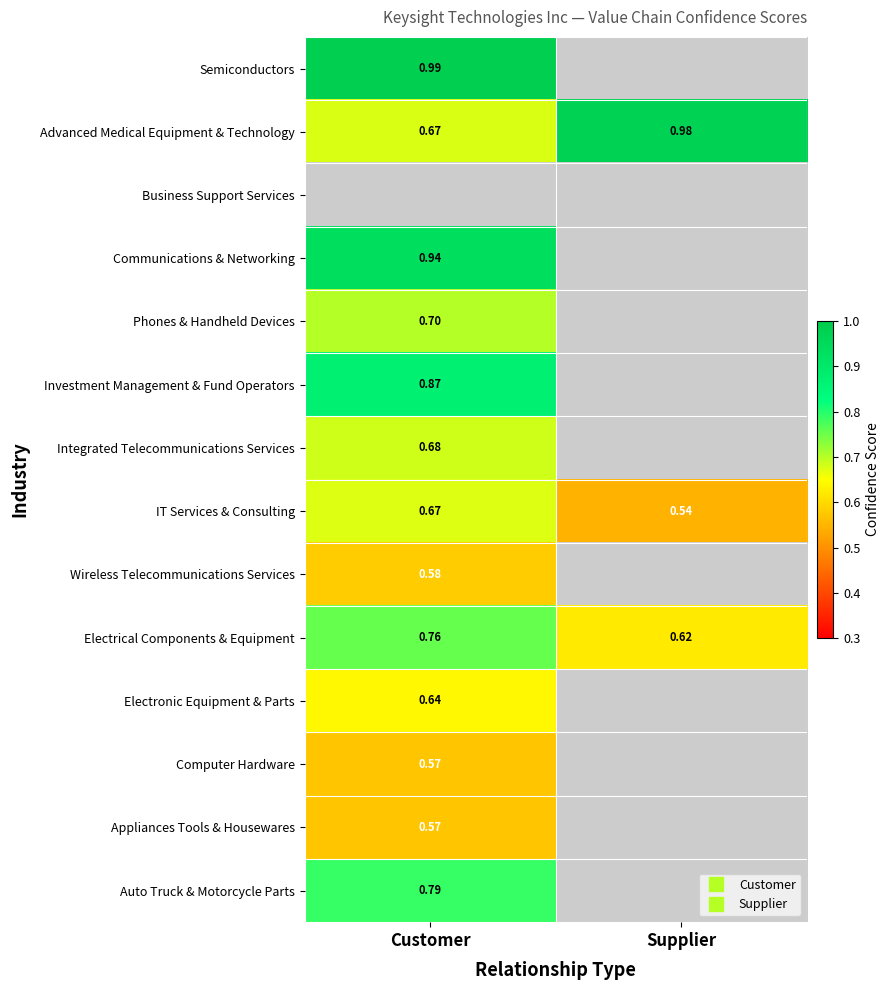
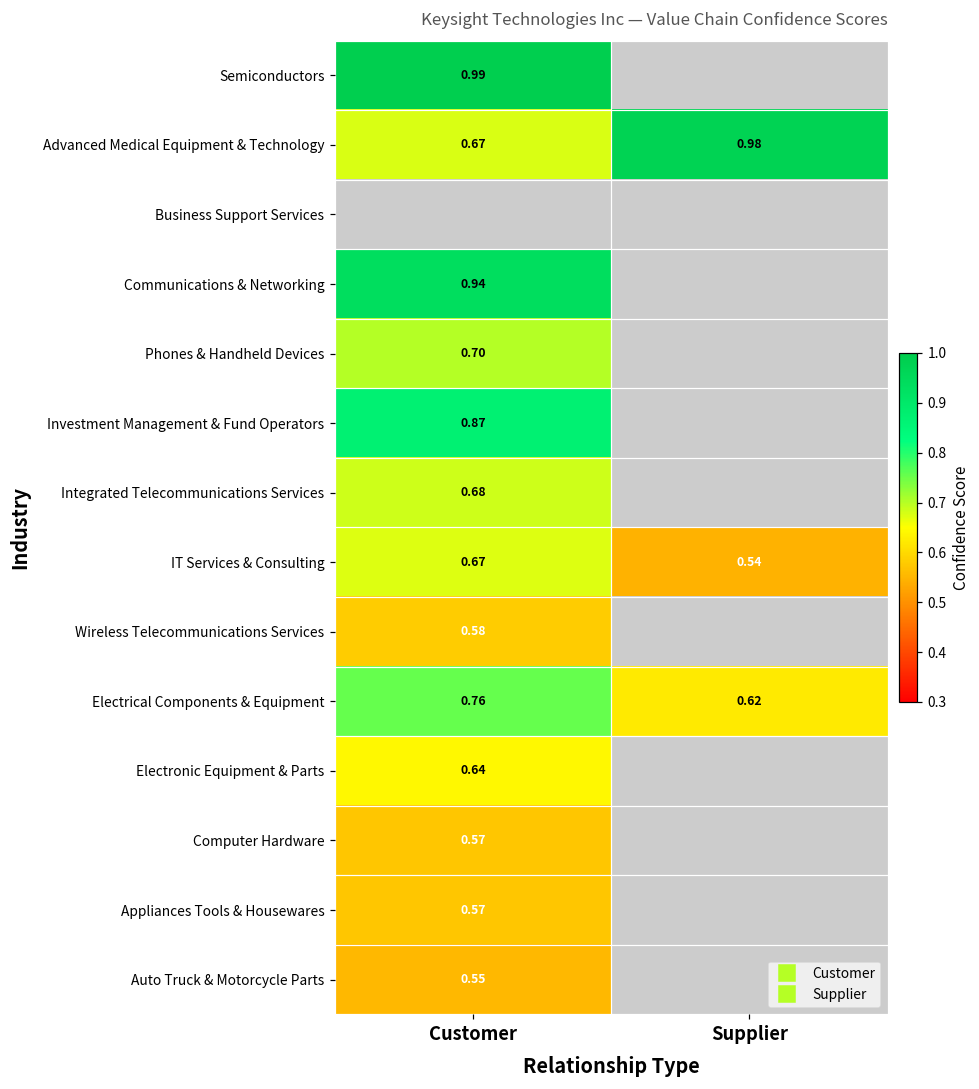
Auto Truck & Motorcycle Parts, Customer: 0.79 -> 0.55
